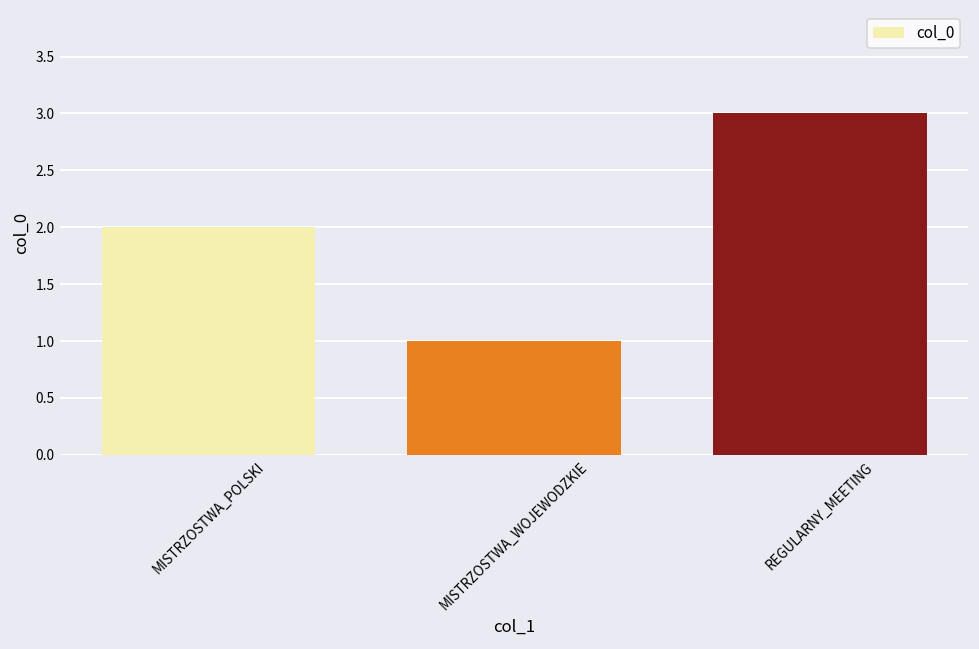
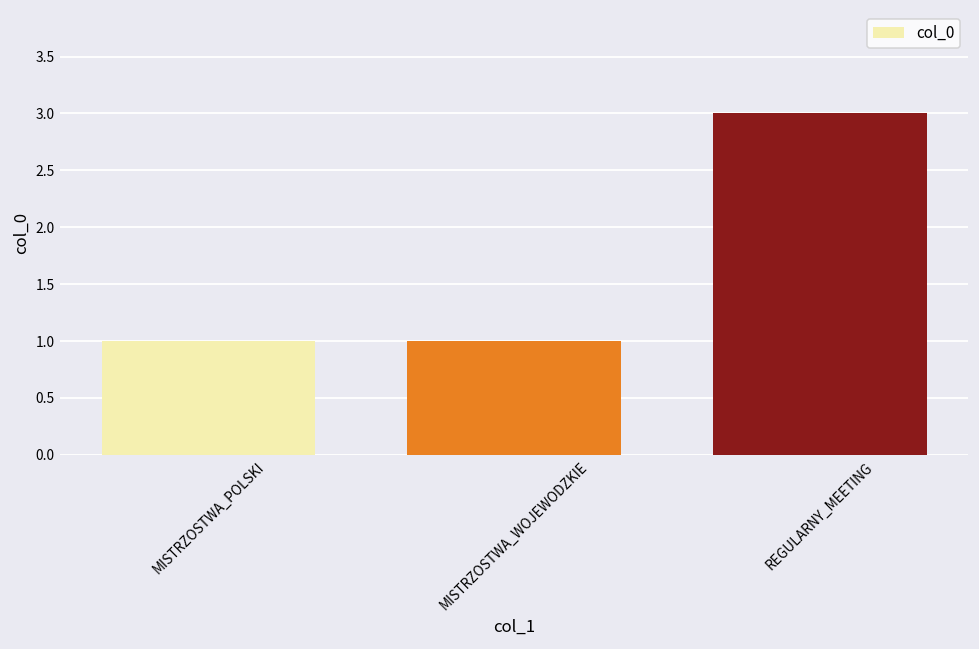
MISTRZOSTWA_POLSKI: 2 -> 1
